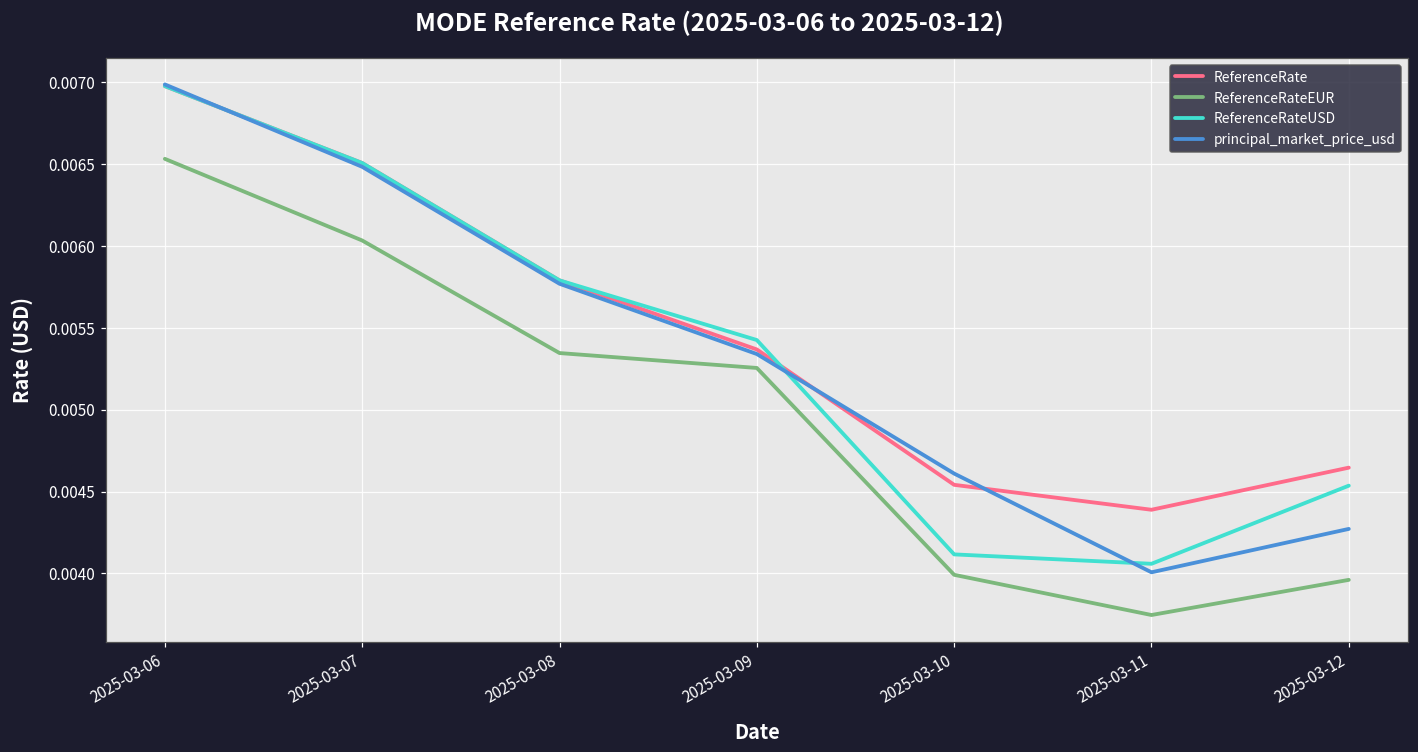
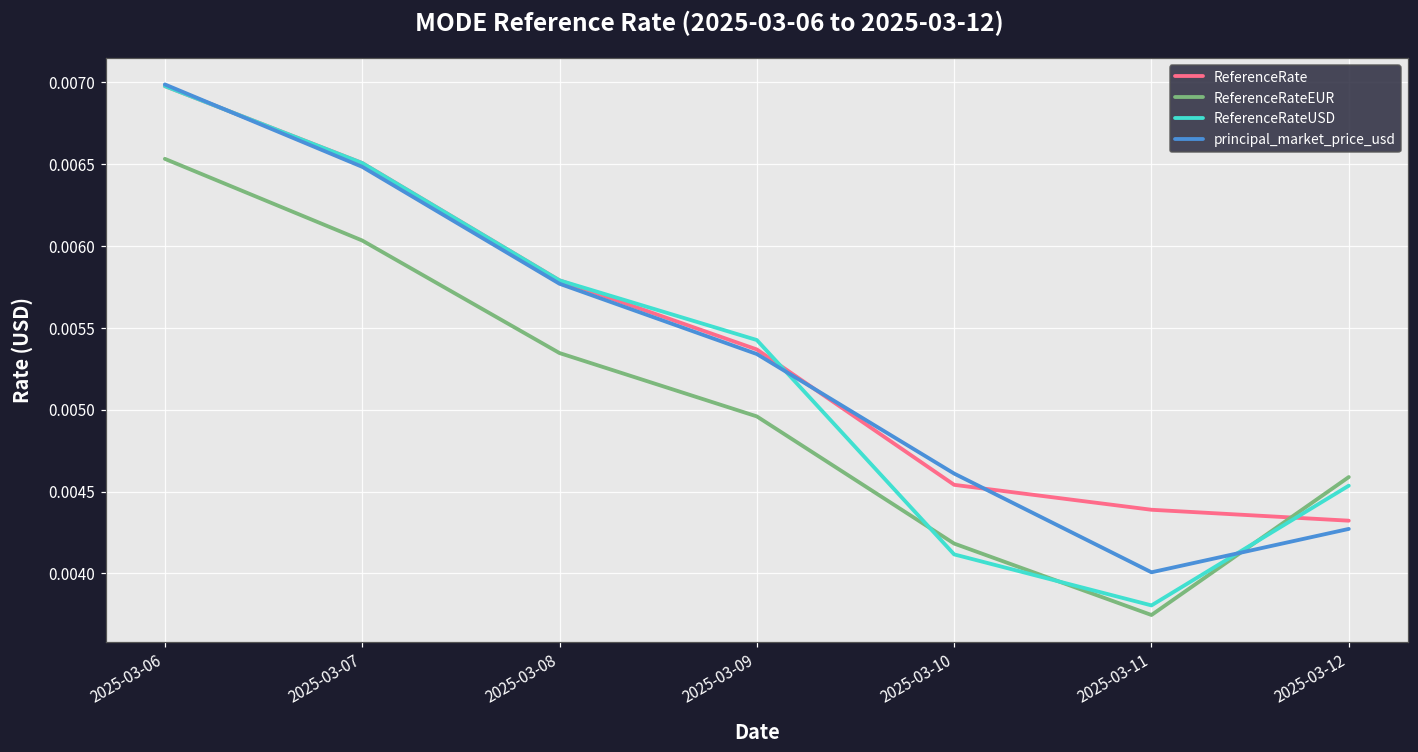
ReferenceRateEUR, 2025-03-09: 0.00525 -> 0.00496
ReferenceRateEUR, 2025-03-10: 0.00399 -> 0.00418
ReferenceRateUSD, 2025-03-11: 0.00406 -> 0.00381
ReferenceRate, 2025-03-12: 0.00465 -> 0.00432
ReferenceRateEUR, 2025-03-12: 0.00396 -> 0.00459
